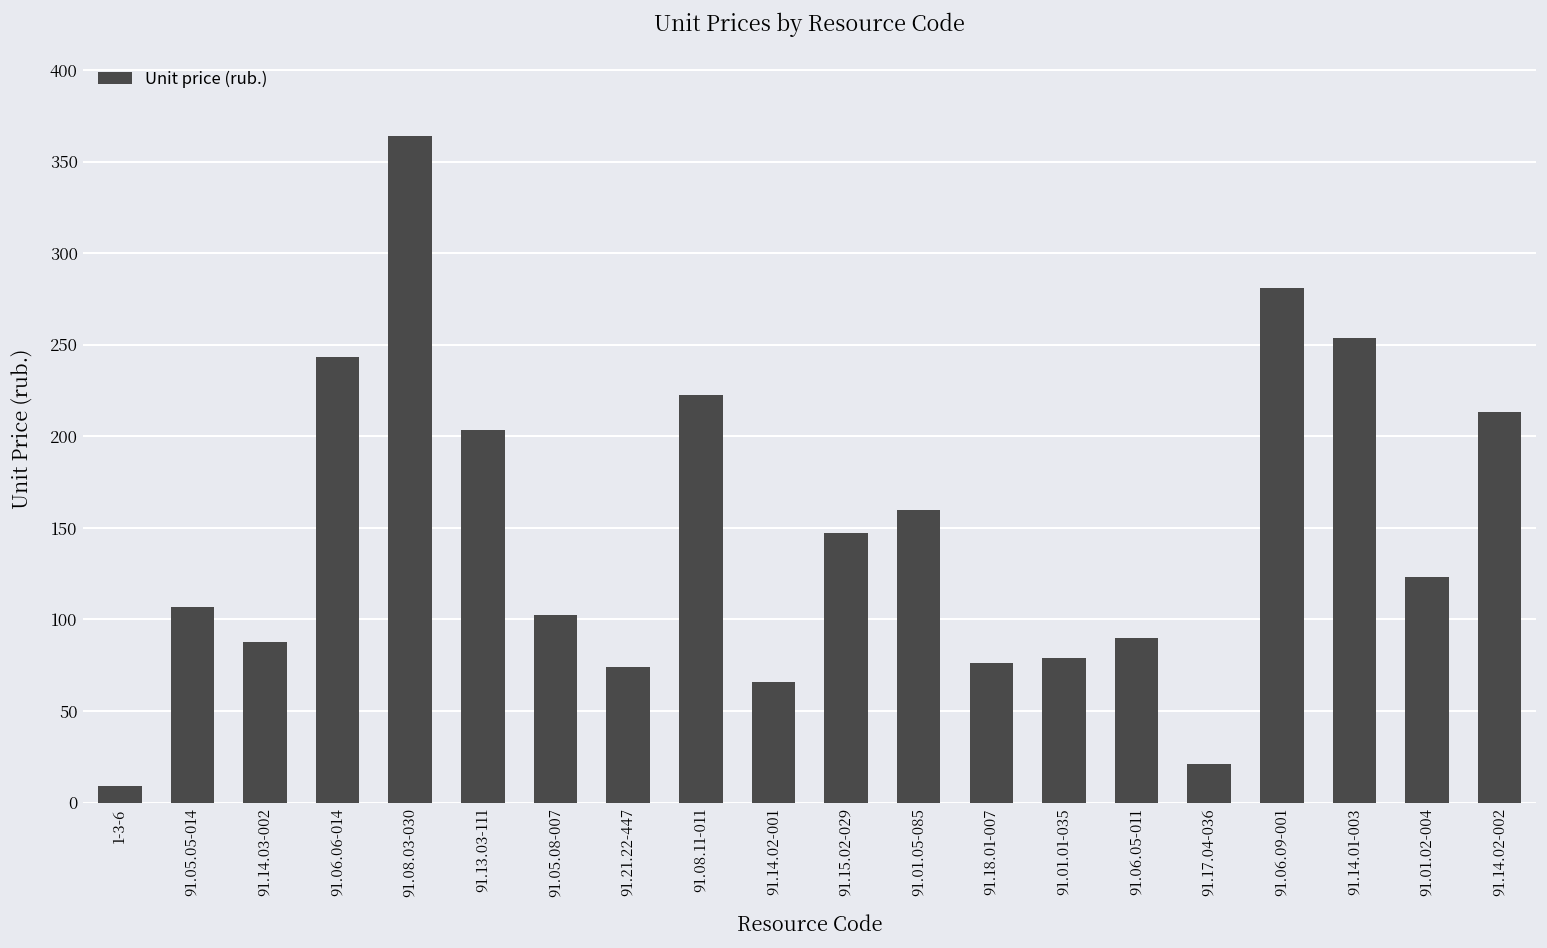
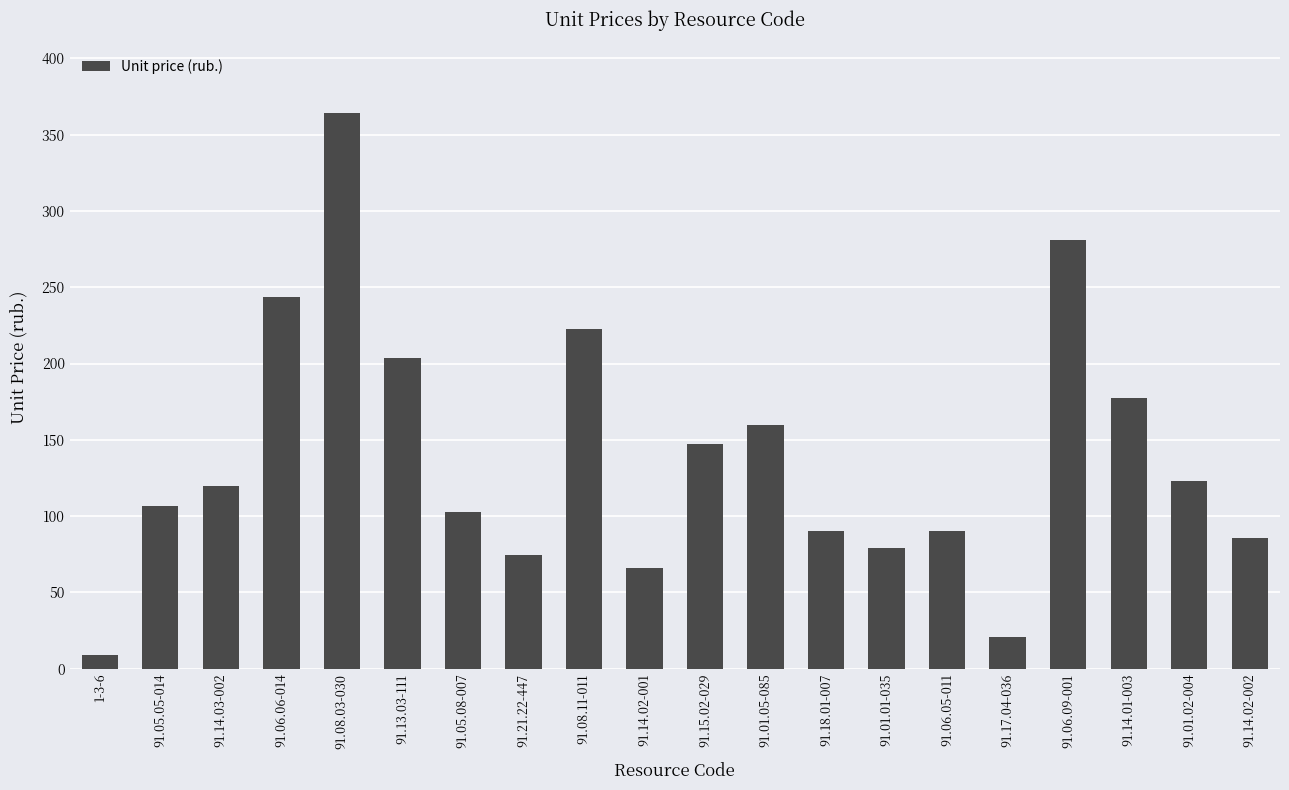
91.14.03-002: 87 -> 120
91.18.01-007: 76 -> 90
91.14.01-003: 254 -> 178
91.14.02-002: 213 -> 86
